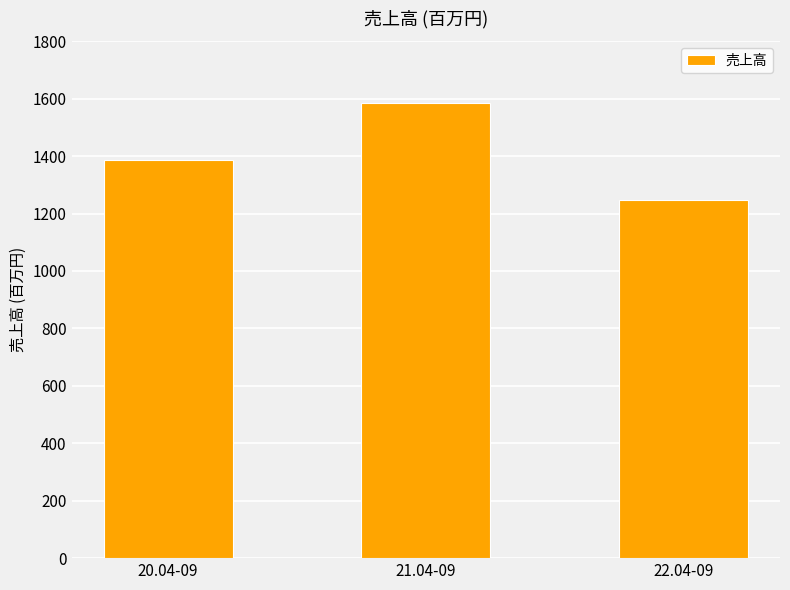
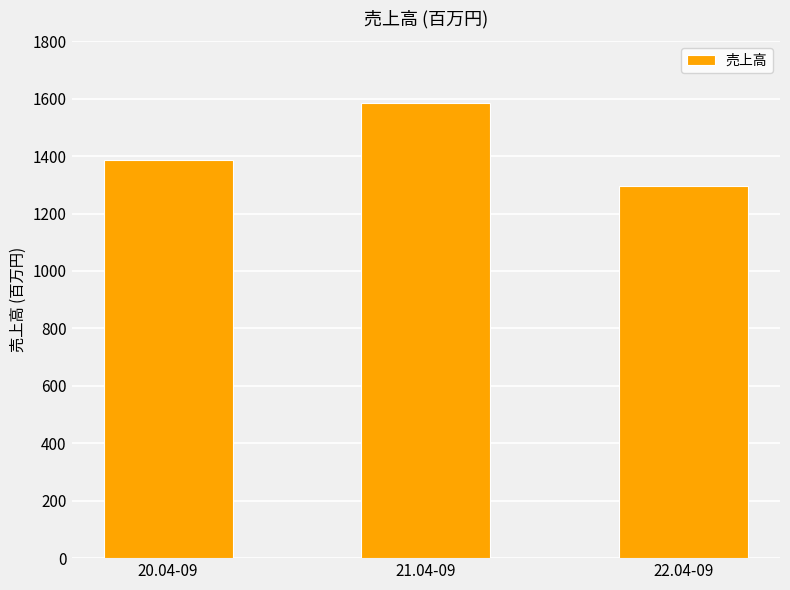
22.04-09: 1250 -> 1300
